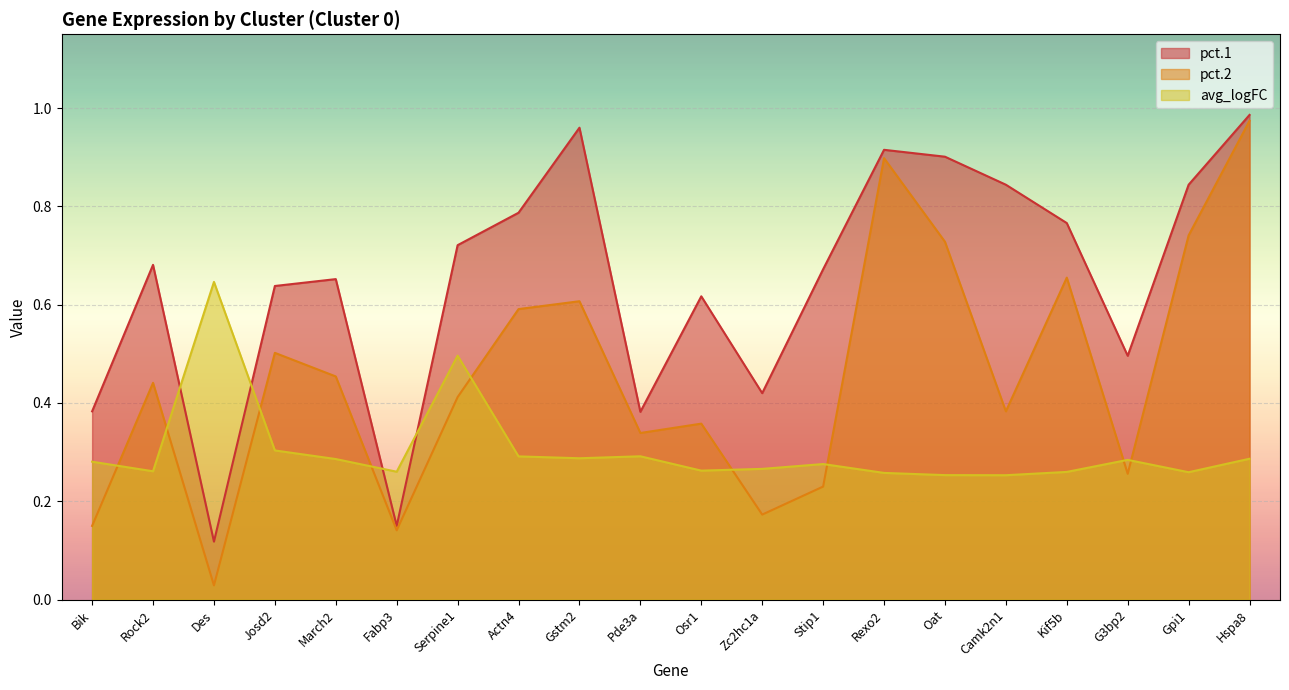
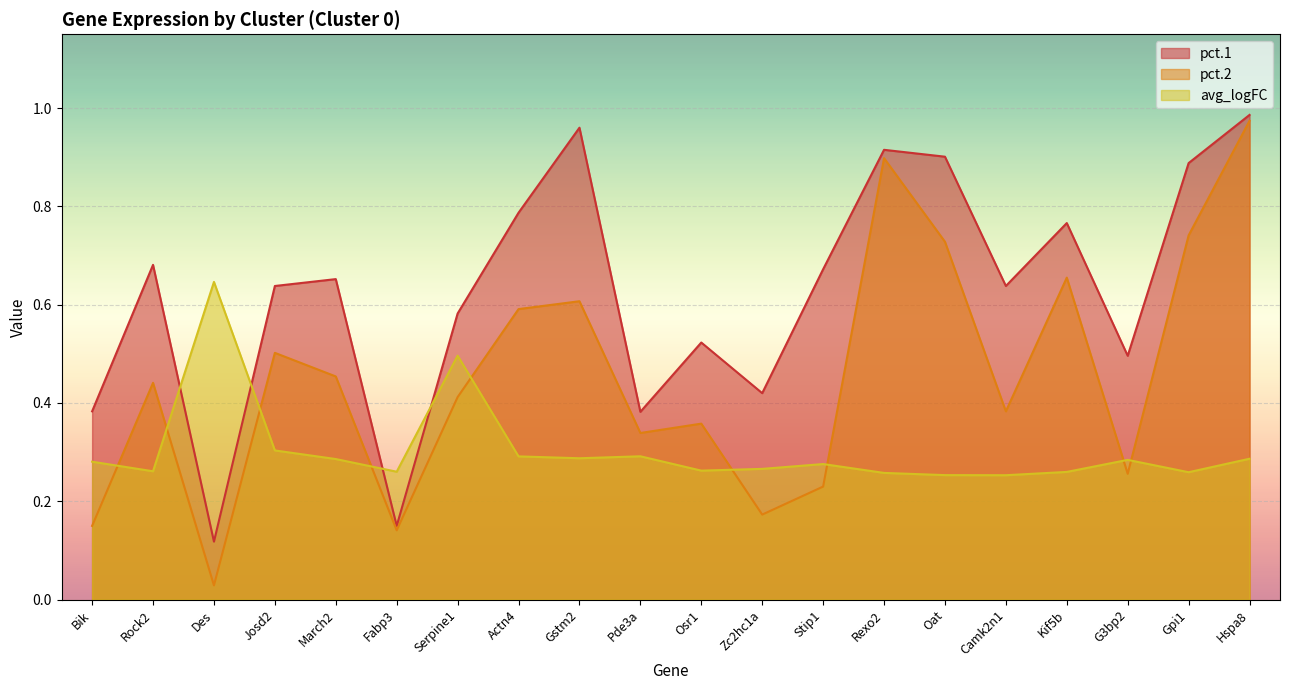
pct.1, Serpine1: 0.72 -> 0.58
pct.1, Osr1: 0.62 -> 0.52
pct.1, Camk2n1: 0.84 -> 0.64
pct.1, Gpi1: 0.84 -> 0.89
